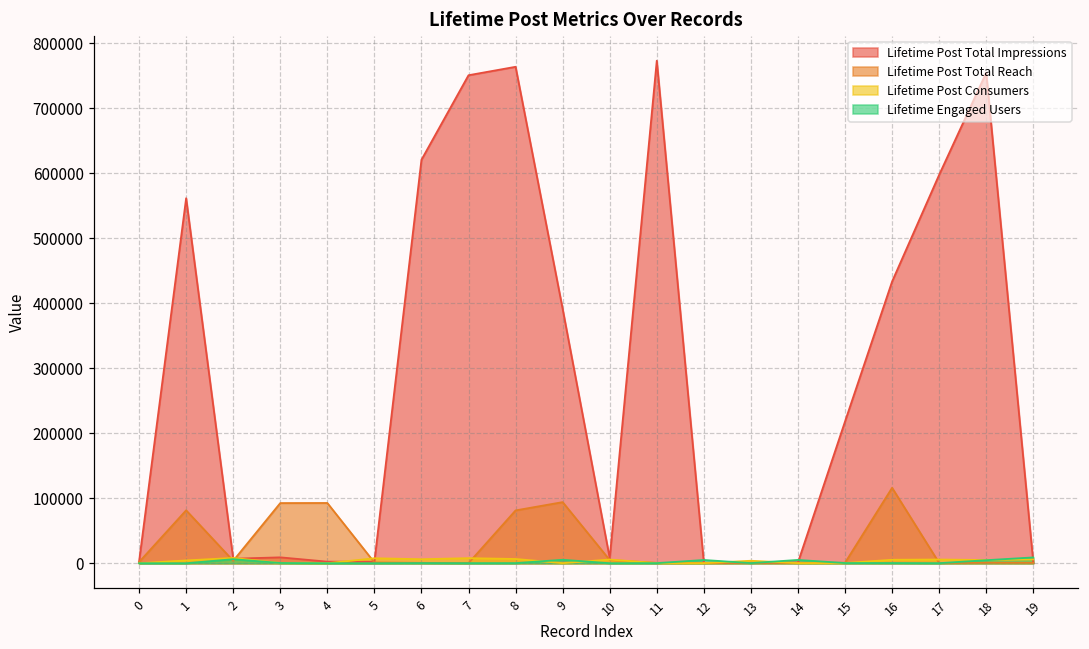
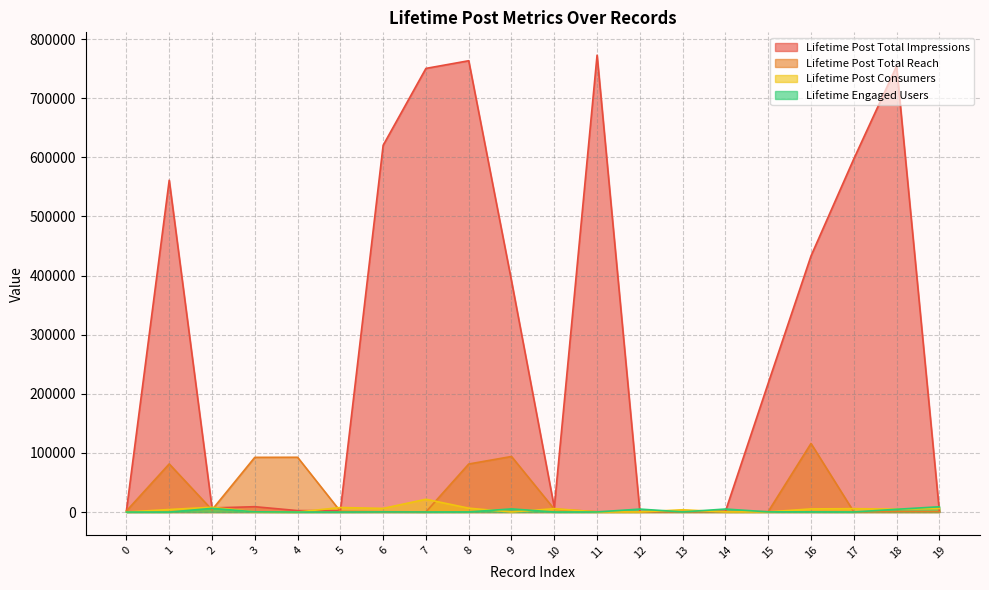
Lifetime Post Consumers, 7: 10000 -> 20000
